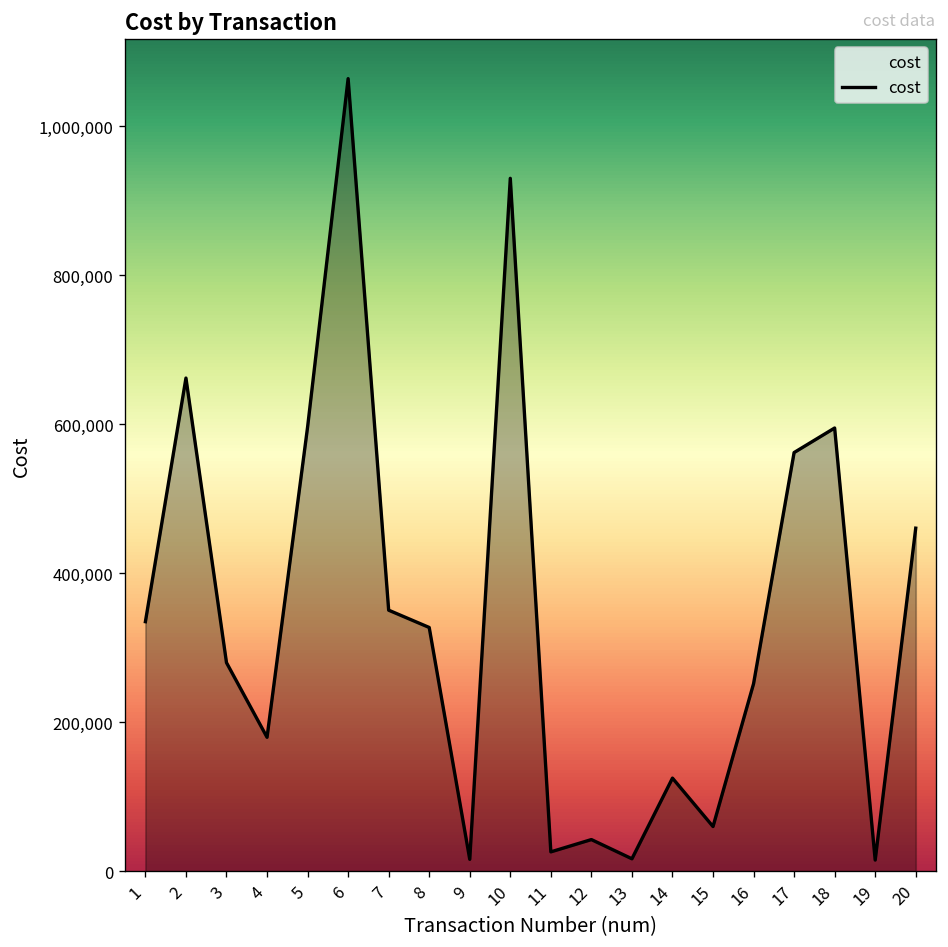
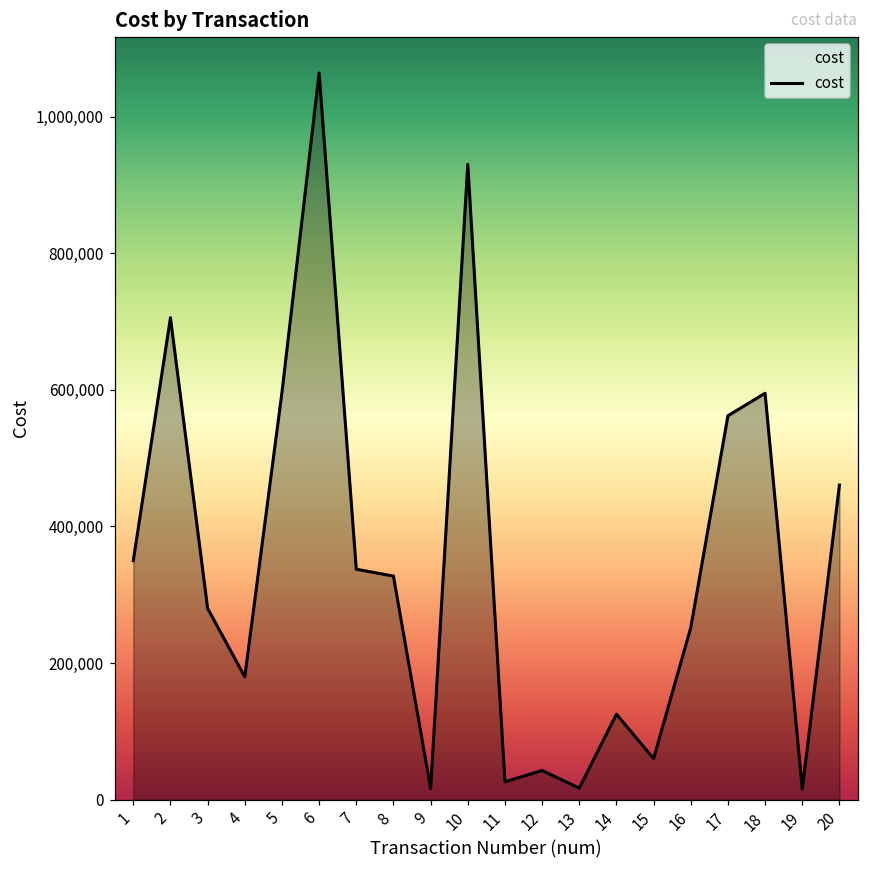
1: 340,000 -> 350,000
2: 660,000 -> 710,000
7: 350,000 -> 340,000
